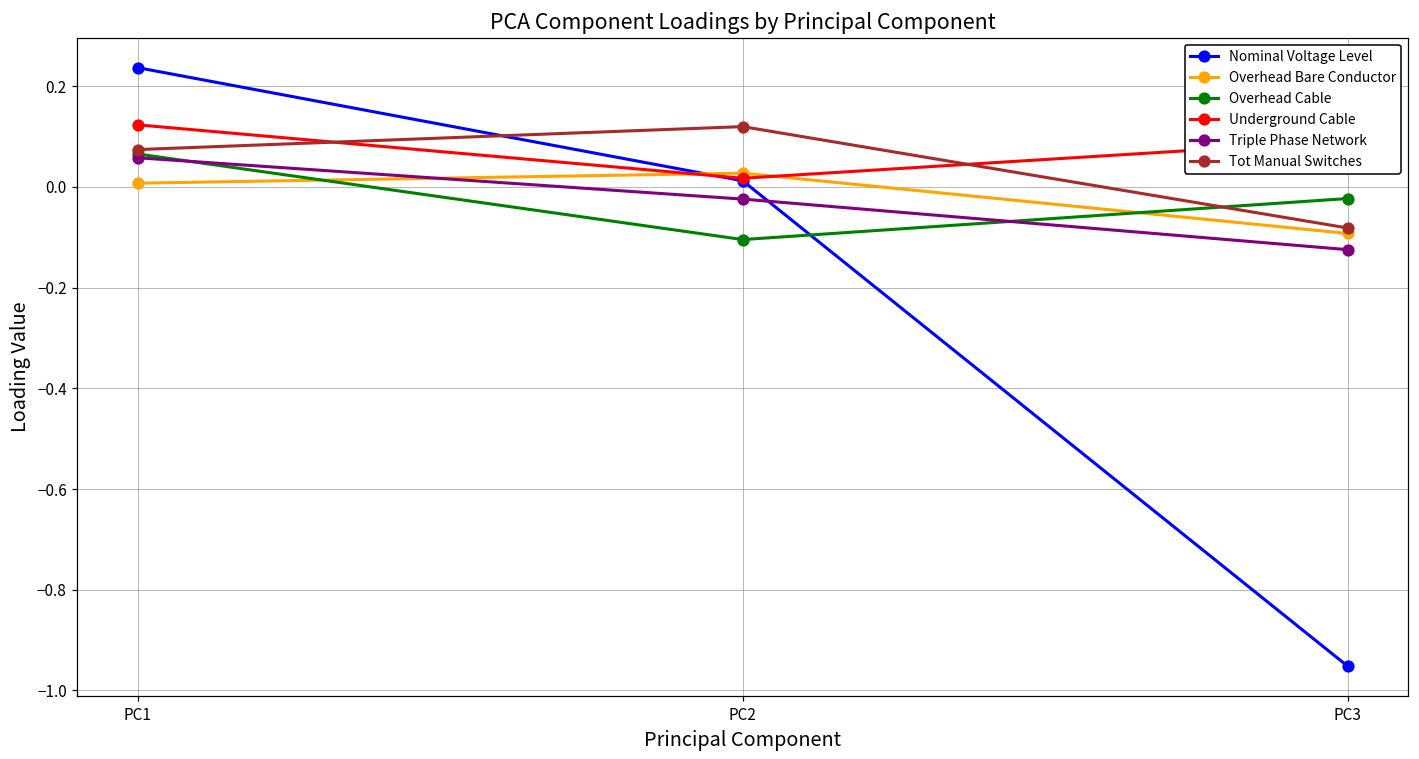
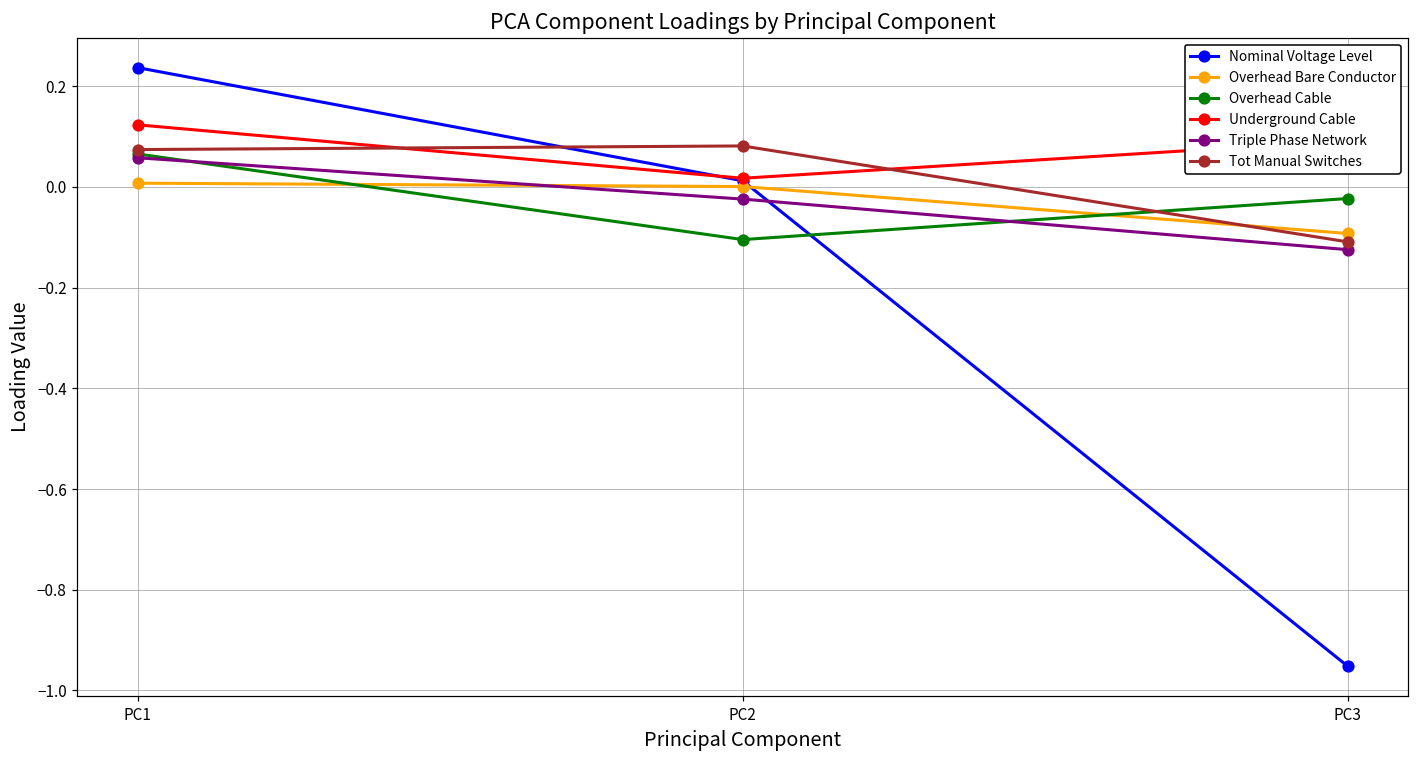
Overhead Bare Conductor, PC2: 0.03 -> 0.00
Tot Manual Switches, PC2: 0.12 -> 0.08
Tot Manual Switches, PC3: -0.08 -> -0.11
